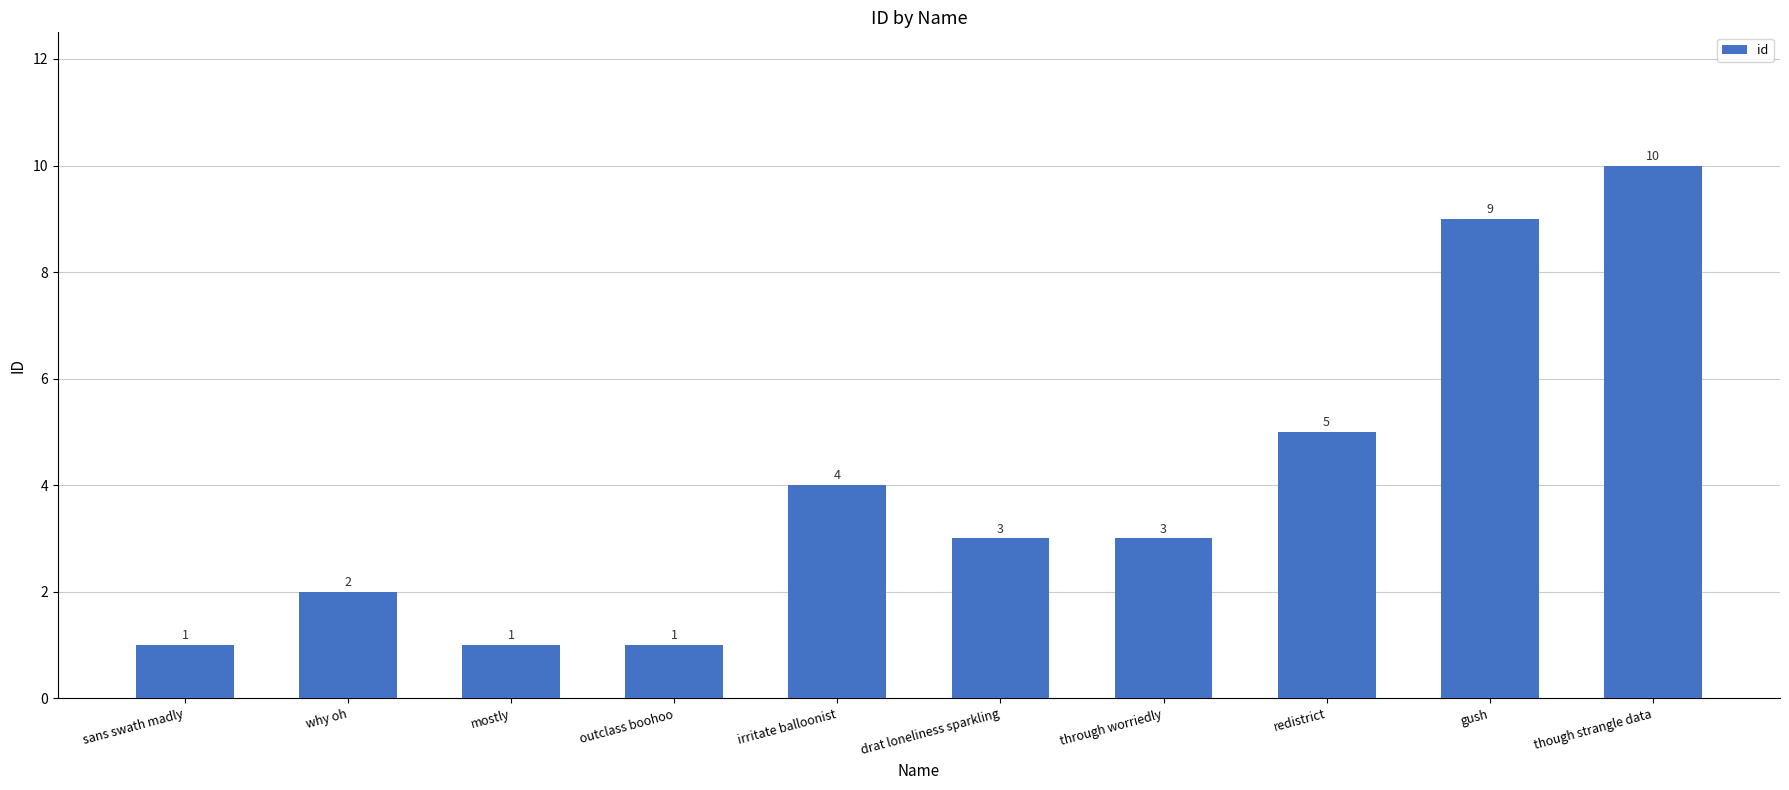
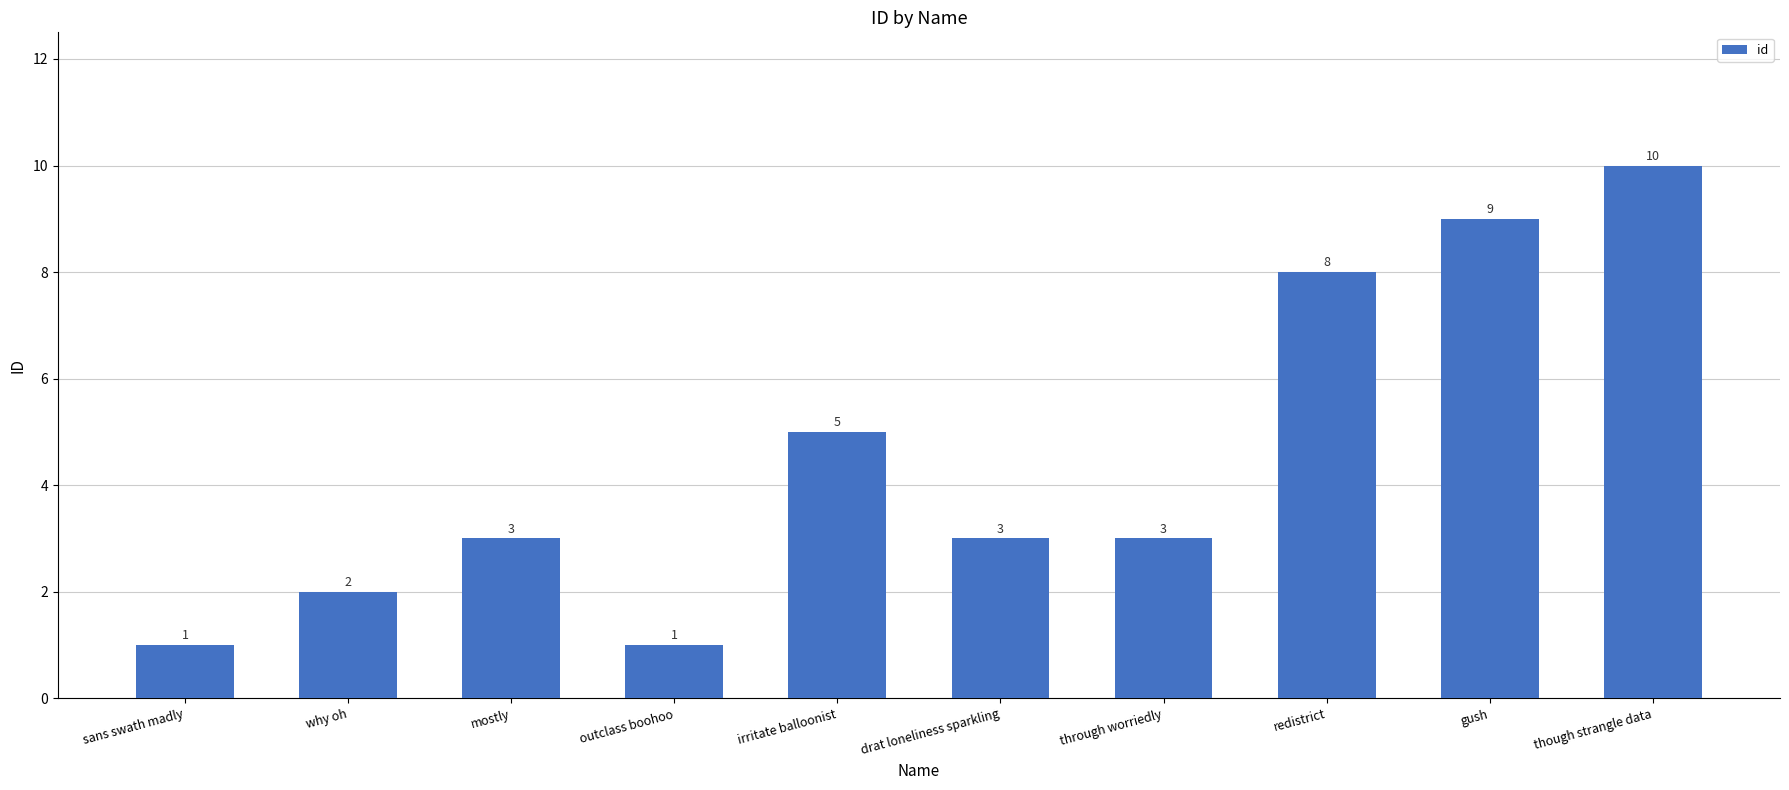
mostly: 1 -> 3
irritate balloonist: 4 -> 5
redistrict: 5 -> 8
